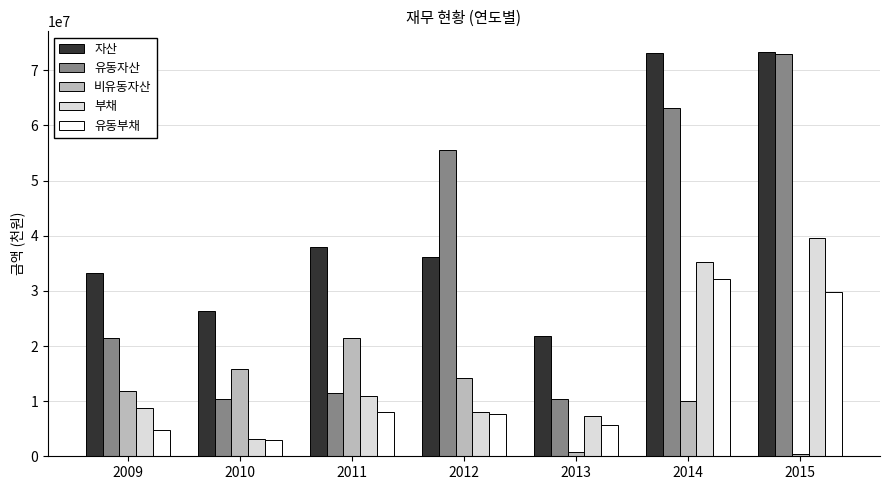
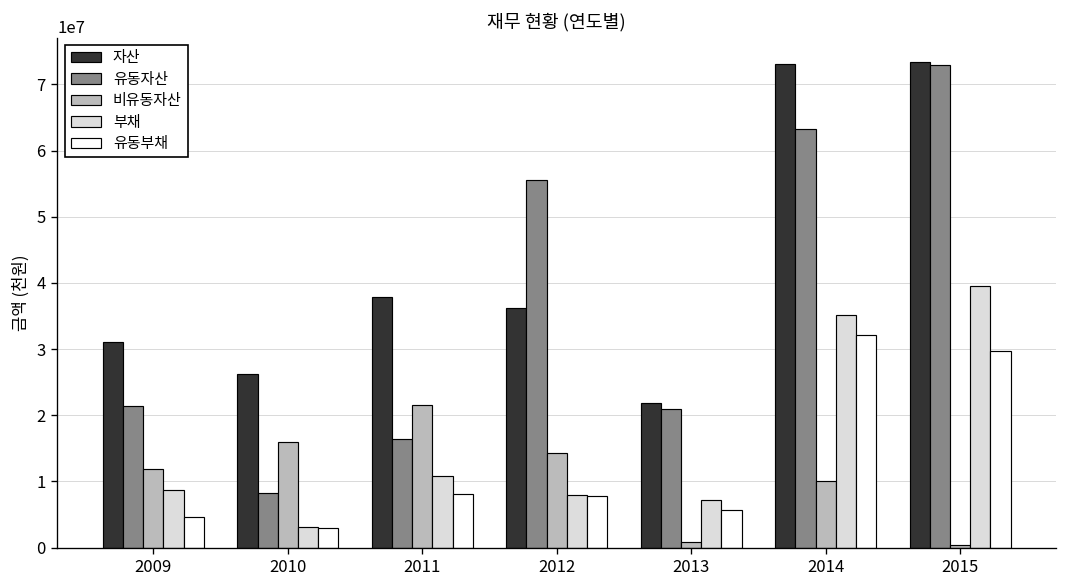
자산, 2009: 33000000 -> 31000000
유동자산, 2010: 10000000 -> 8000000
유동자산, 2011: 12000000 -> 16000000
유동자산, 2013: 10000000 -> 21000000
